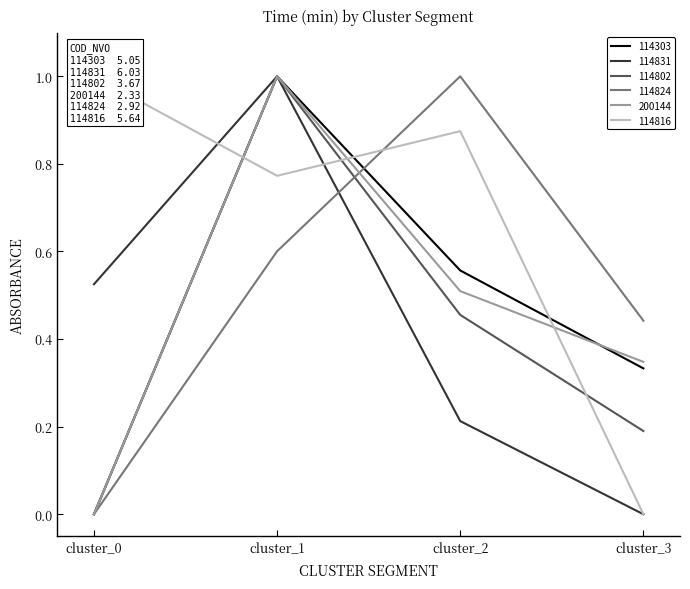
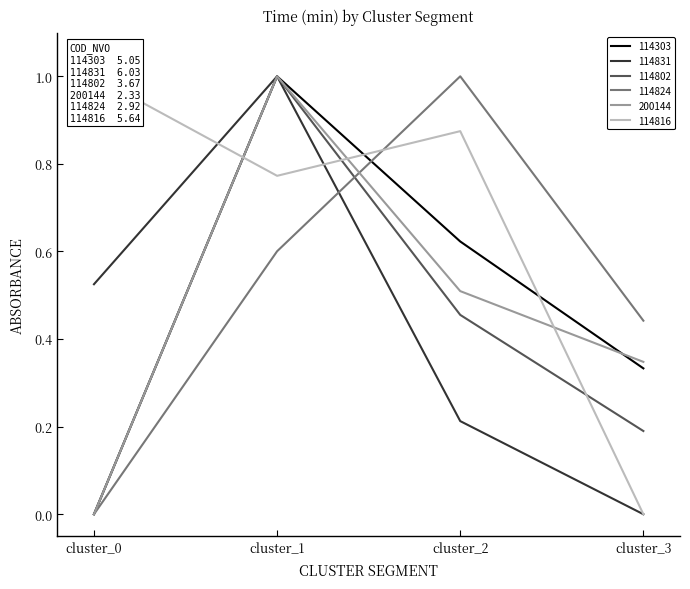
114303, cluster_2: 0.56 -> 0.62
